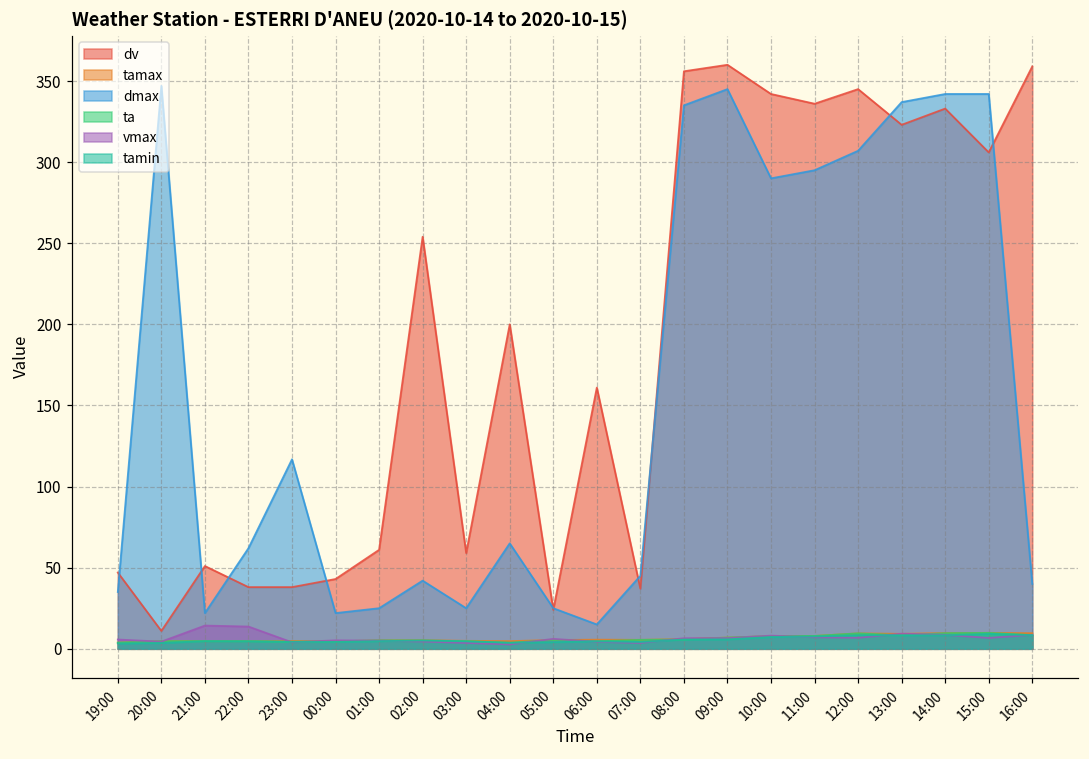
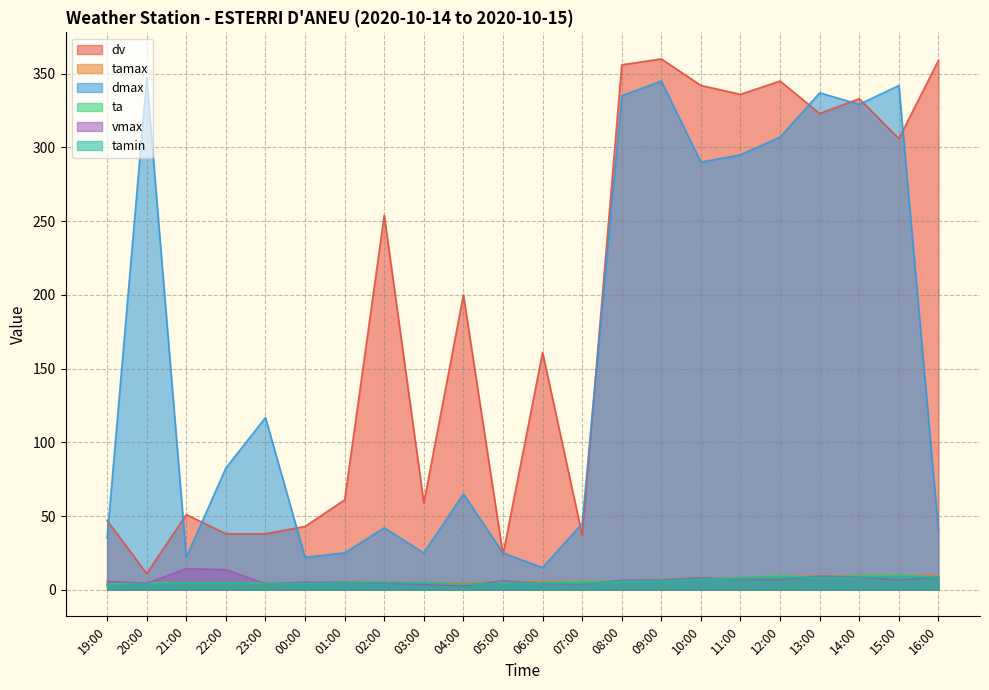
dmax, 22:00: 62 -> 83
dmax, 14:00: 342 -> 329
